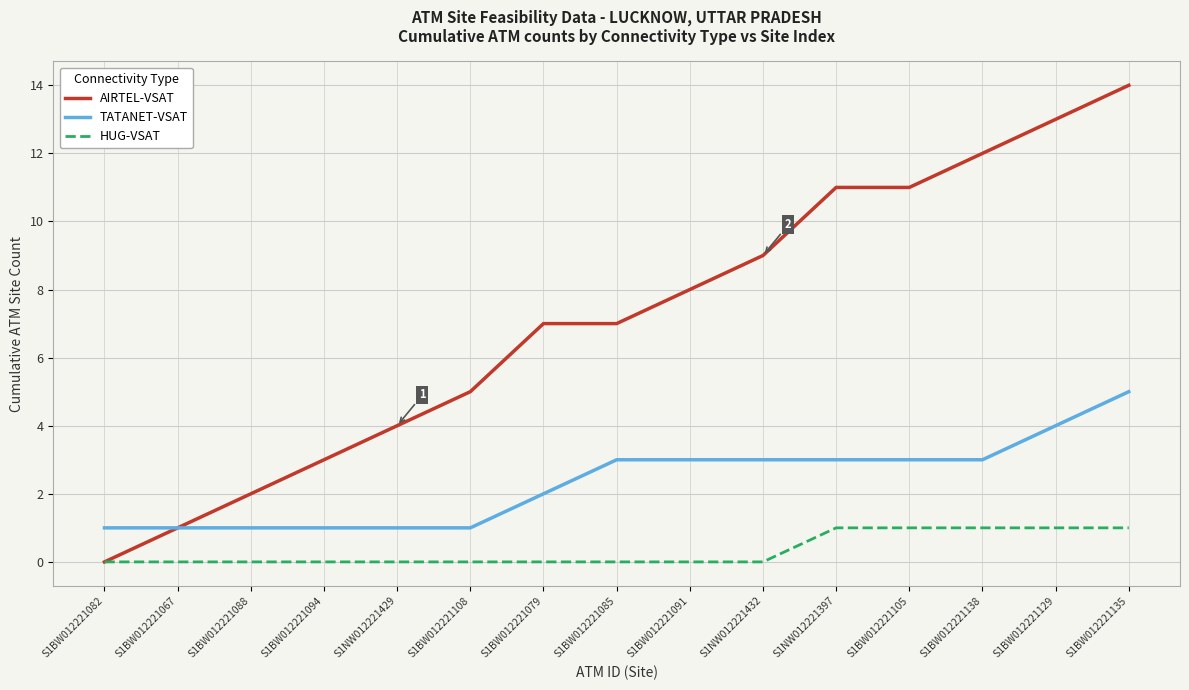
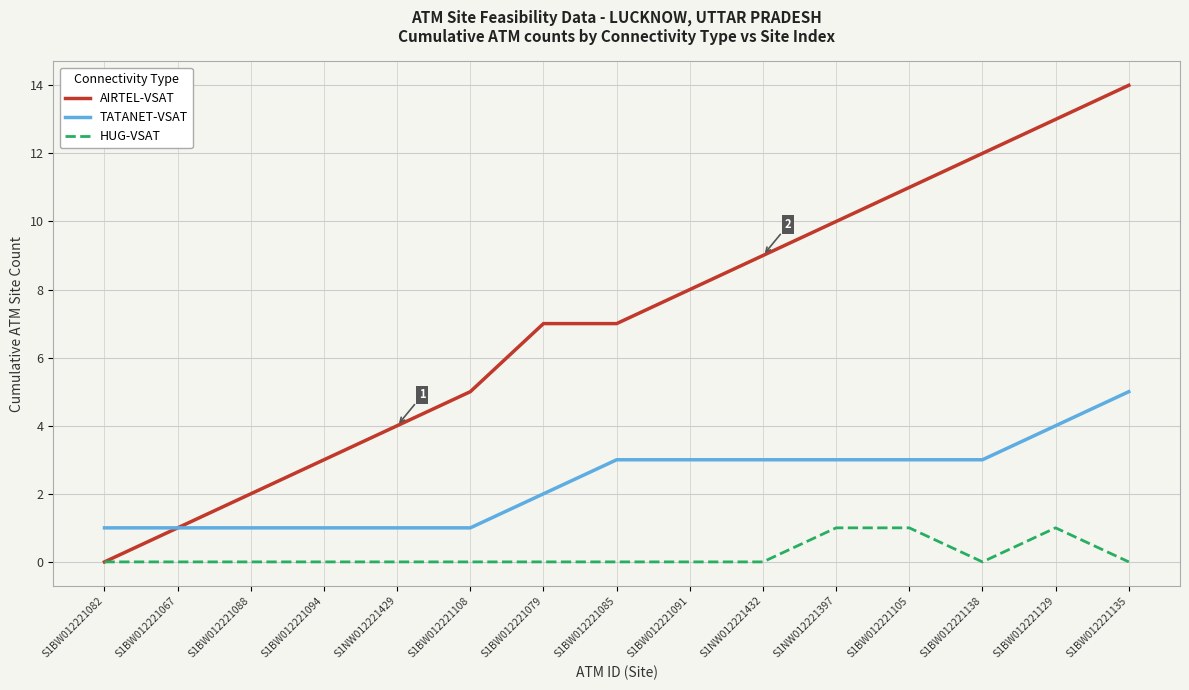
AIRTEL-VSAT, S1NW012221397: 11 -> 10
HUG-VSAT, S1BW012221138: 1 -> 0
HUG-VSAT, S1BW012221135: 1 -> 0
